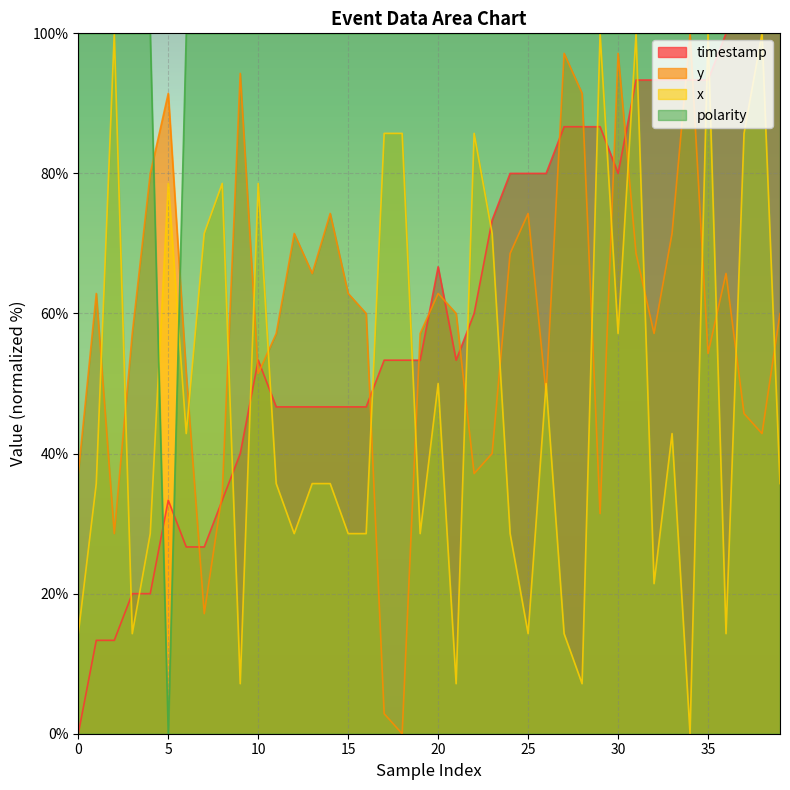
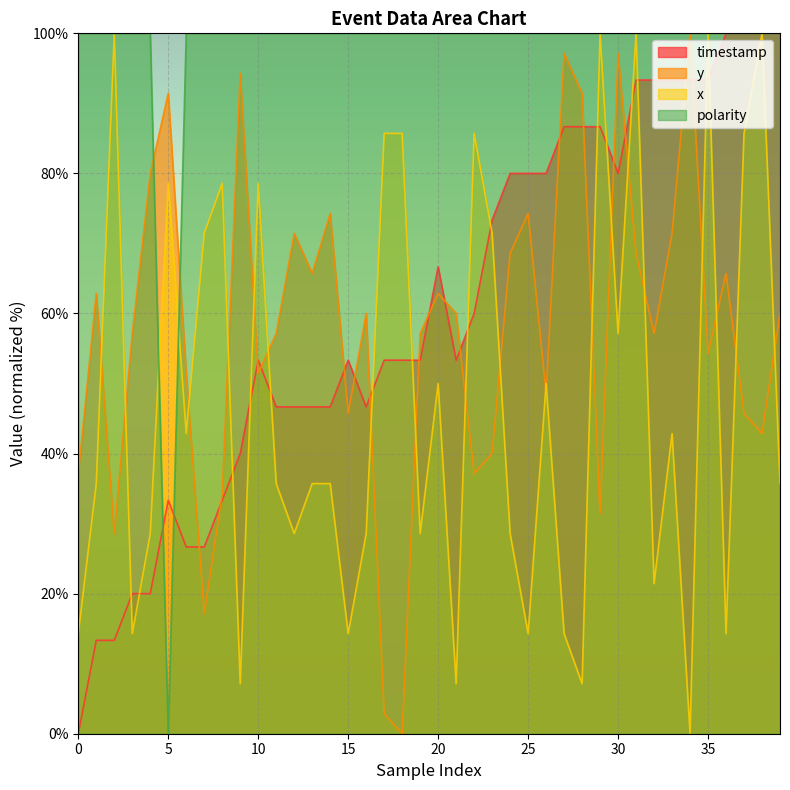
timestamp, 15: 47% -> 53%
y, 15: 63% -> 46%
x, 15: 29% -> 14%
